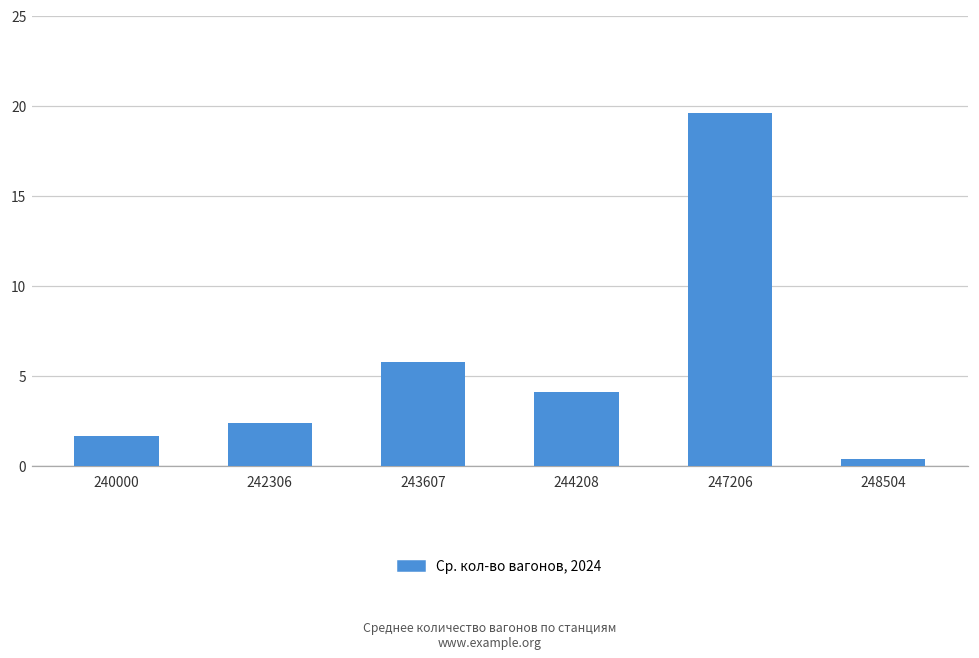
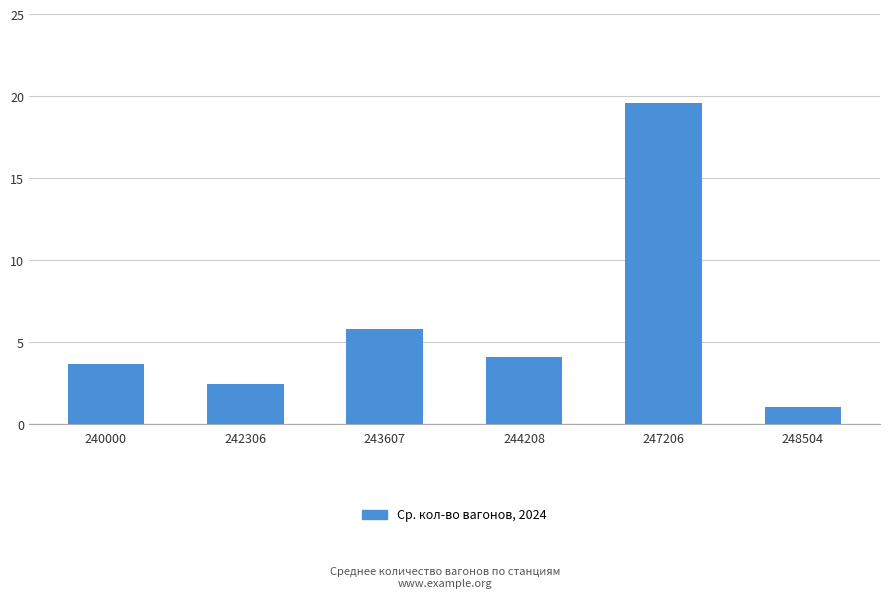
240000: 1.7 -> 3.7
248504: 0.4 -> 1.0
